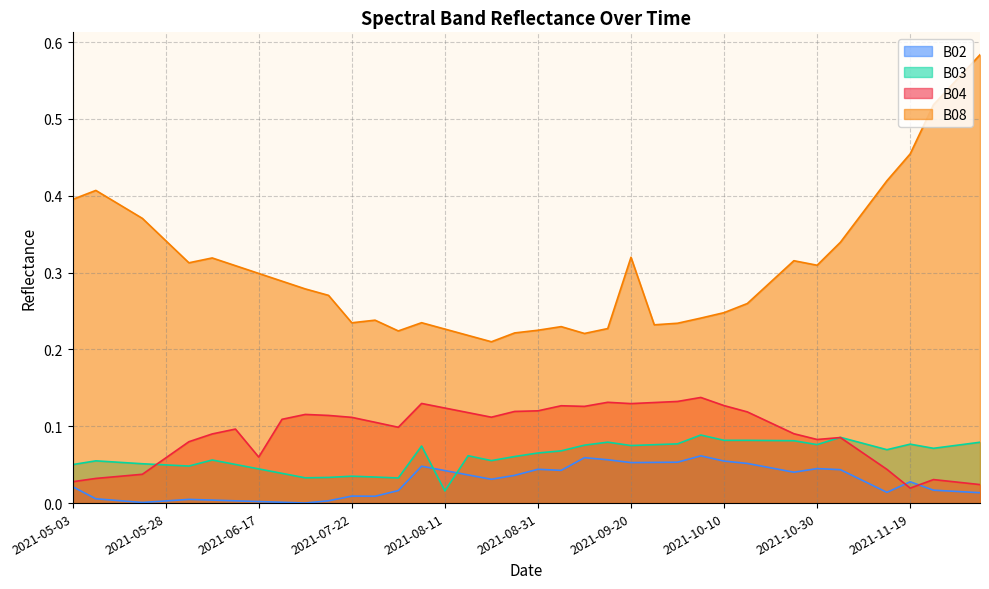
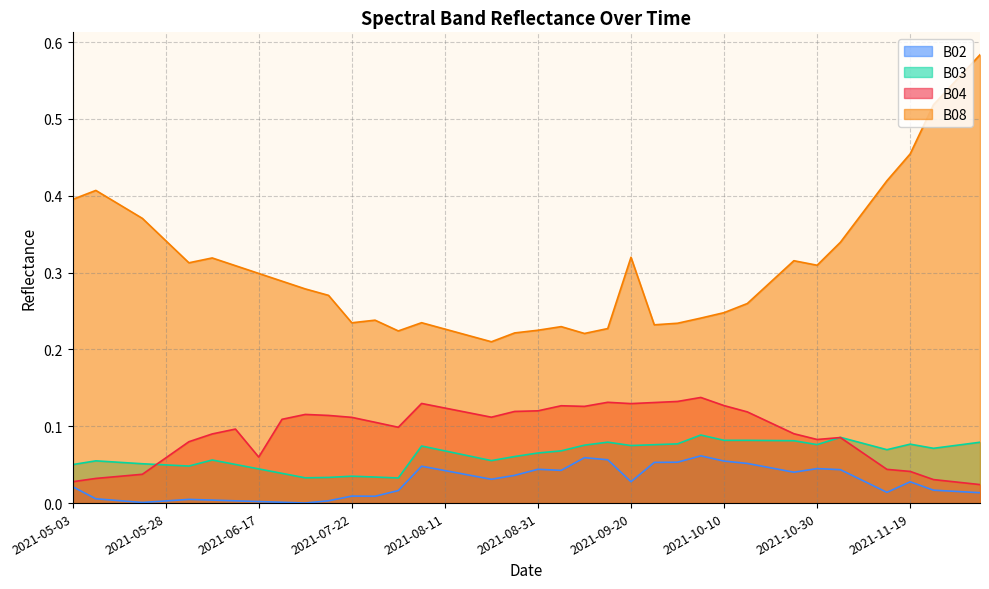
B03, 2021-08-11: 0.02 -> 0.07
B02, 2021-09-20: 0.05 -> 0.03
B04, 2021-11-19: 0.02 -> 0.04
